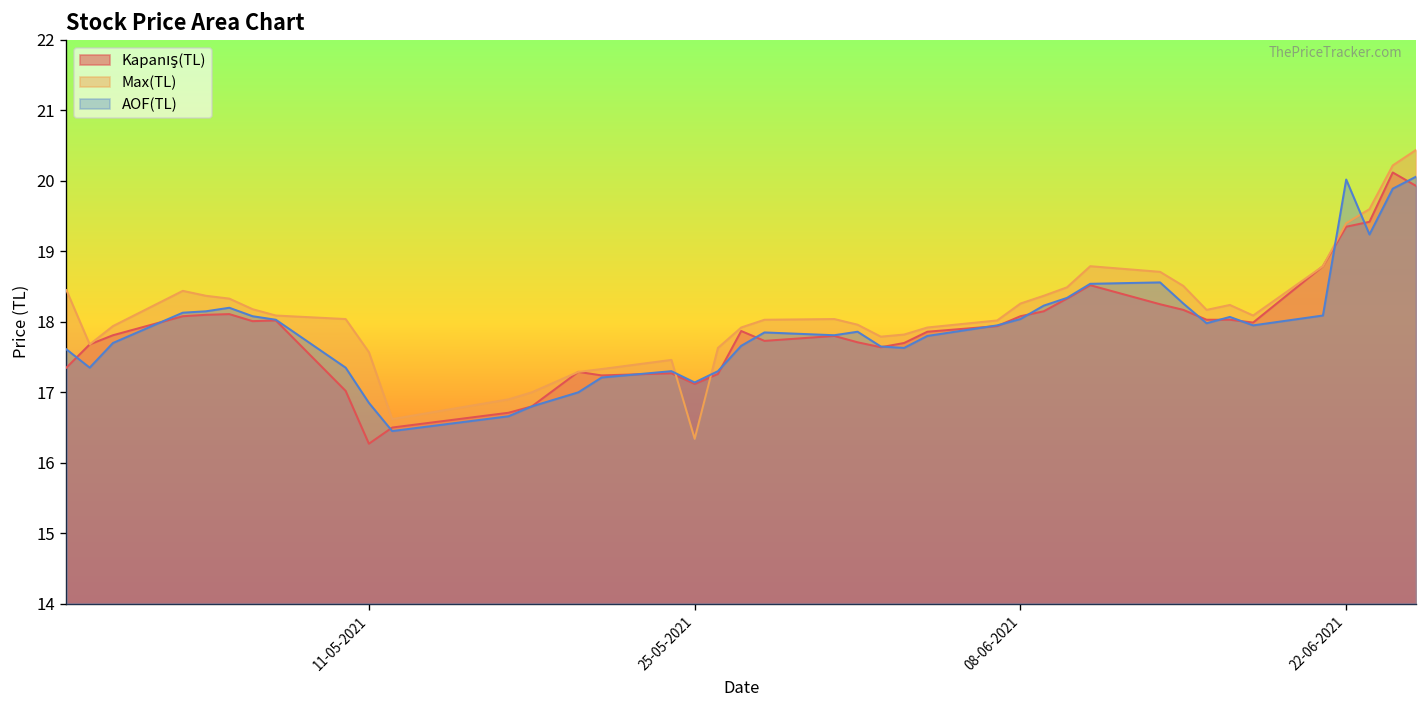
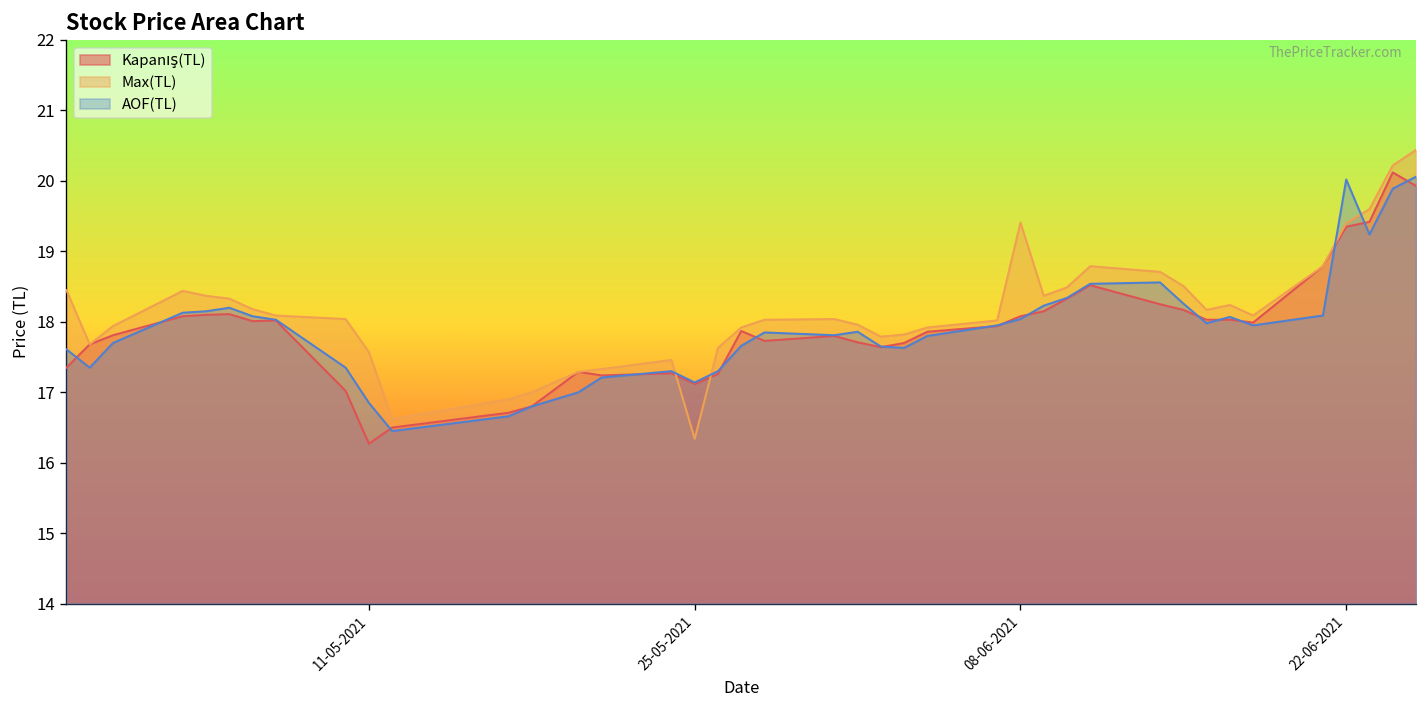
Max(TL), 08-06-2021: 18.3 -> 19.4
